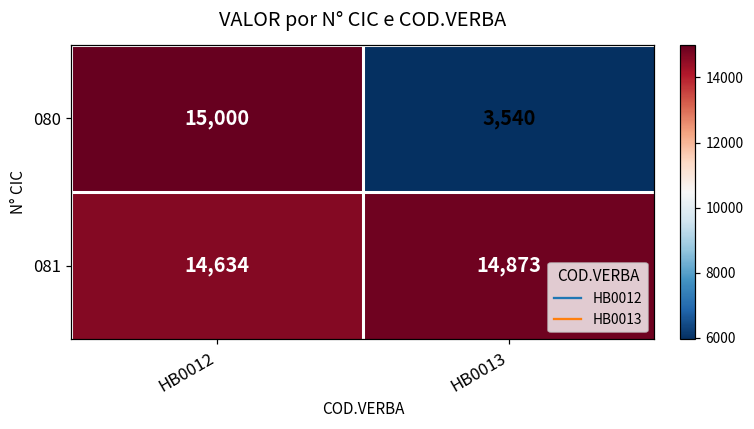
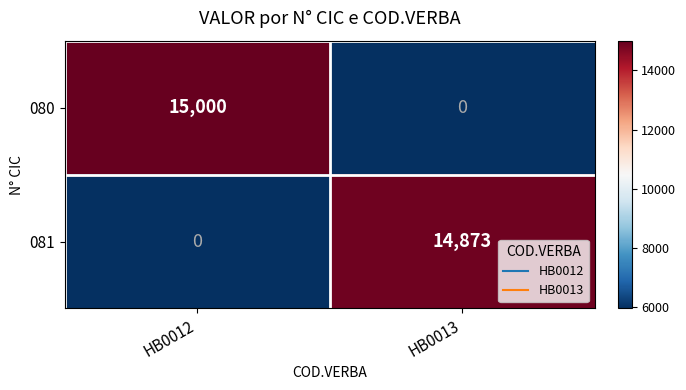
080, HB0013: 3,540 -> 0
081, HB0012: 14,634 -> 0
